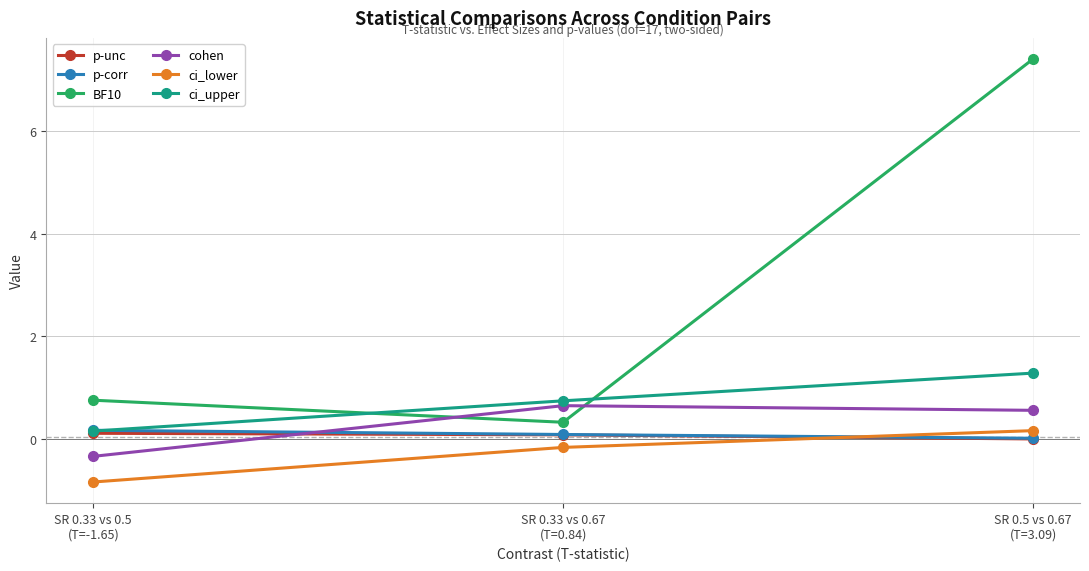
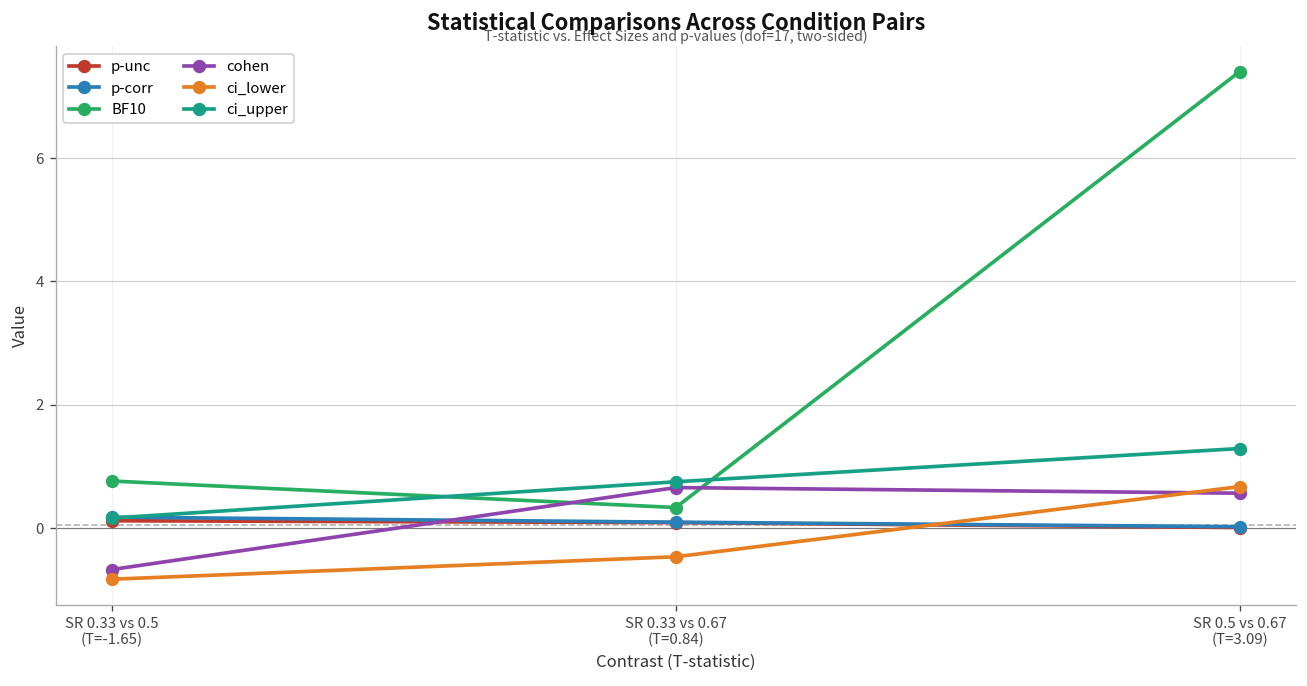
cohen, SR 0.33 vs 0.5 (T=-1.65): -0.3 -> -0.7
ci_lower, SR 0.33 vs 0.67 (T=0.84): -0.2 -> -0.5
ci_lower, SR 0.5 vs 0.67 (T=3.09): 0.2 -> 0.7
